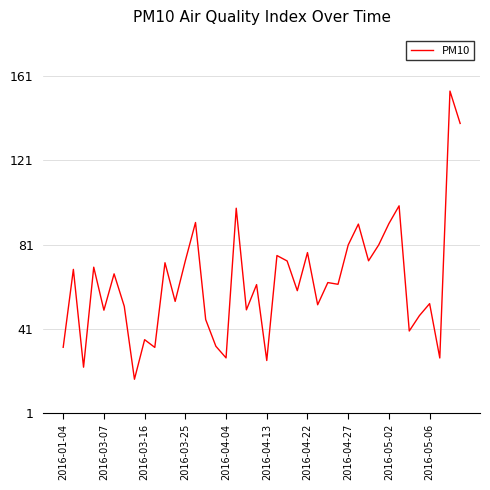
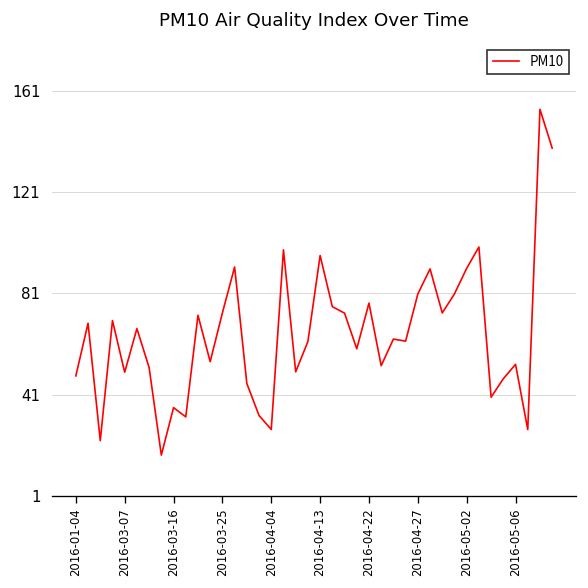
2016-01-04: 32 -> 48
2016-04-13: 26 -> 96
